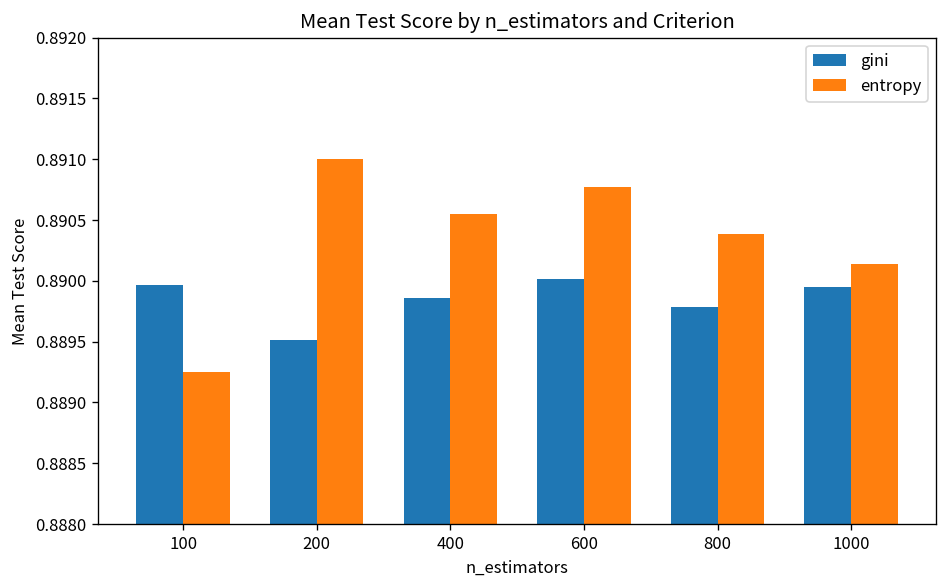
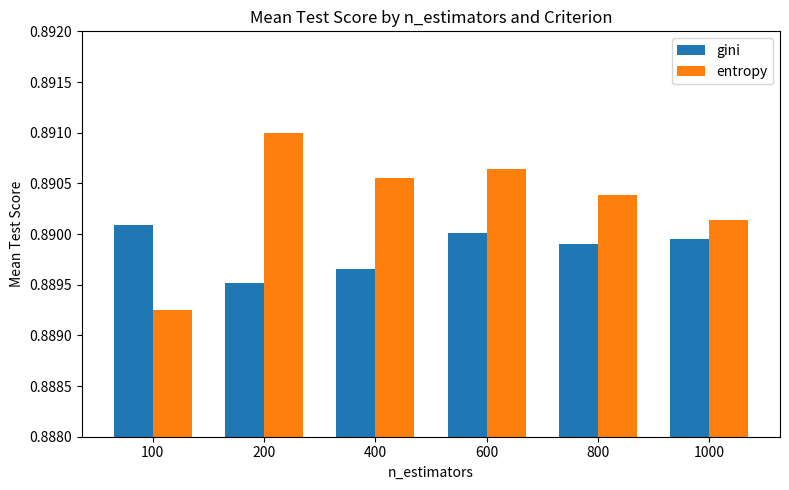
gini, 100: 0.88997 -> 0.89009
gini, 400: 0.88986 -> 0.88966
entropy, 600: 0.89077 -> 0.89064
gini, 800: 0.88978 -> 0.88990
